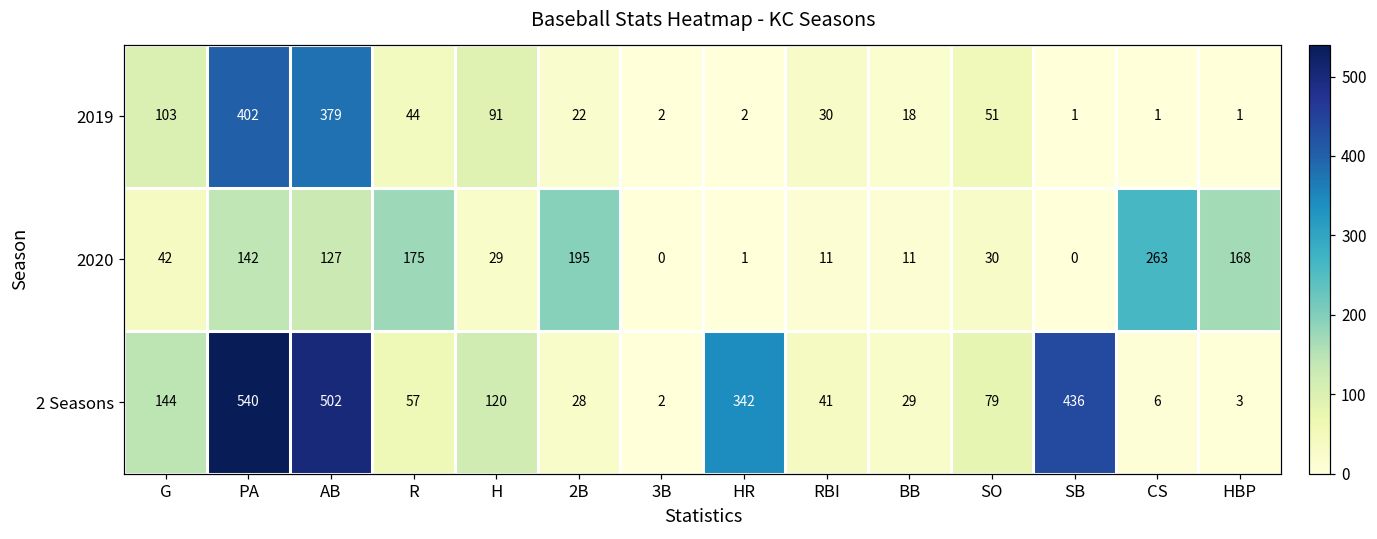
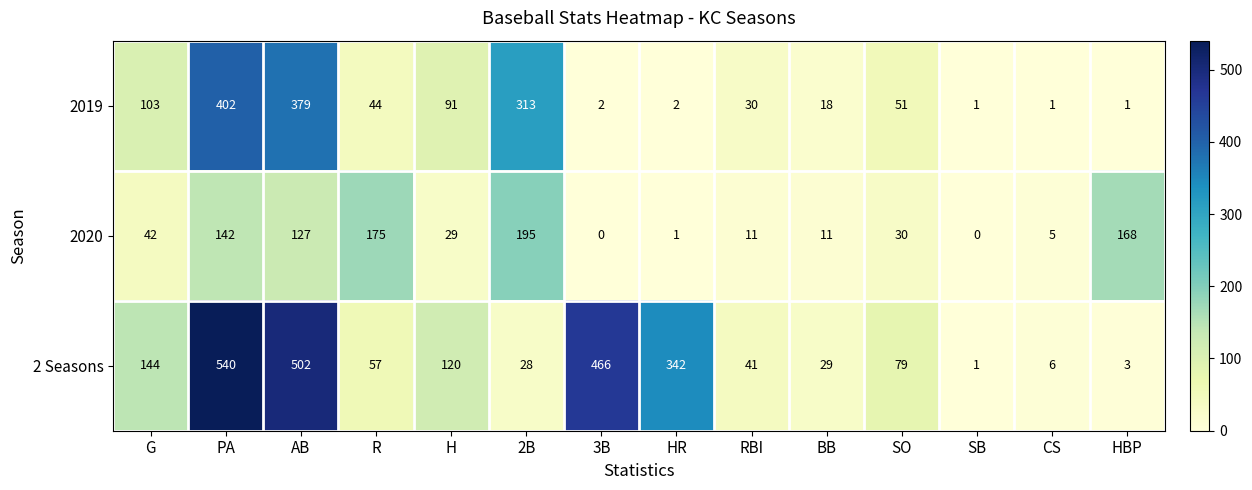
2019, 2B: 22 -> 313
2020, CS: 263 -> 5
2 Seasons, 3B: 2 -> 466
2 Seasons, SB: 436 -> 1
